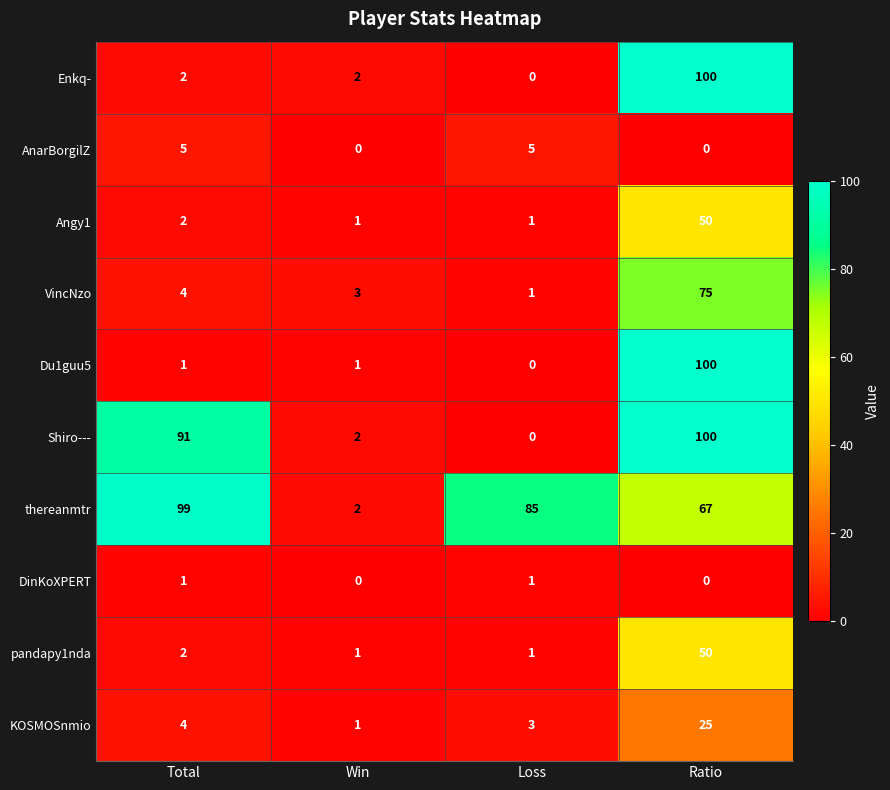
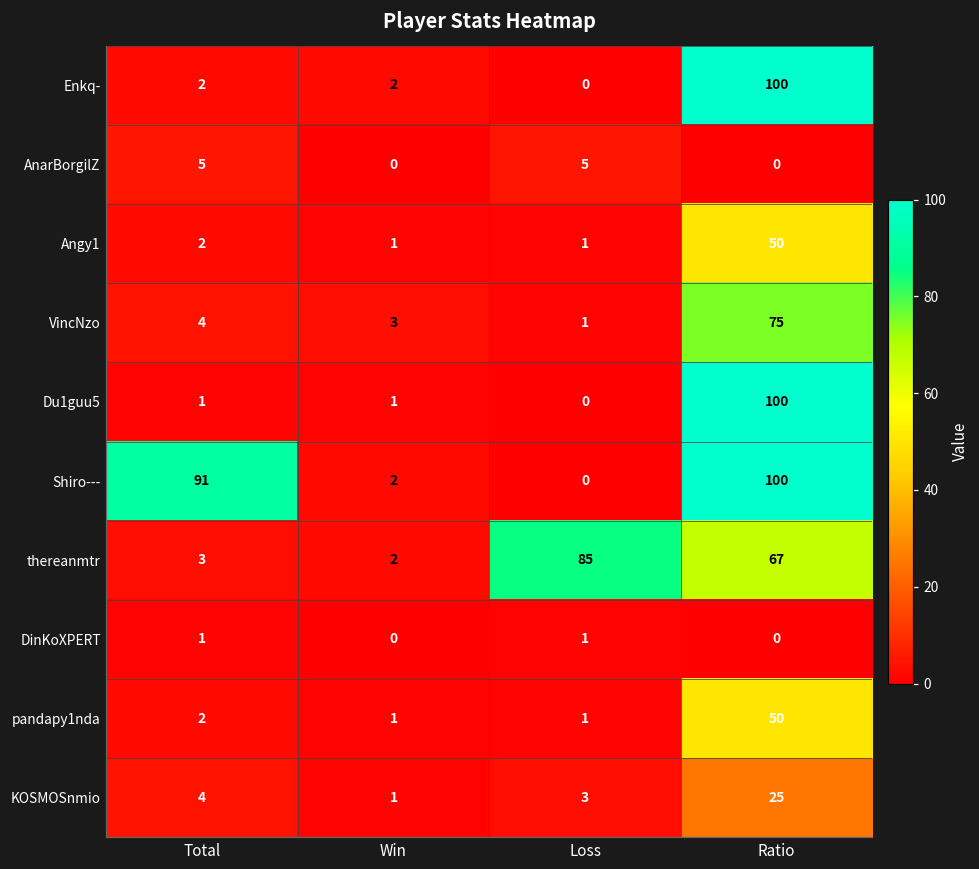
thereanmtr, Total: 99 -> 3
